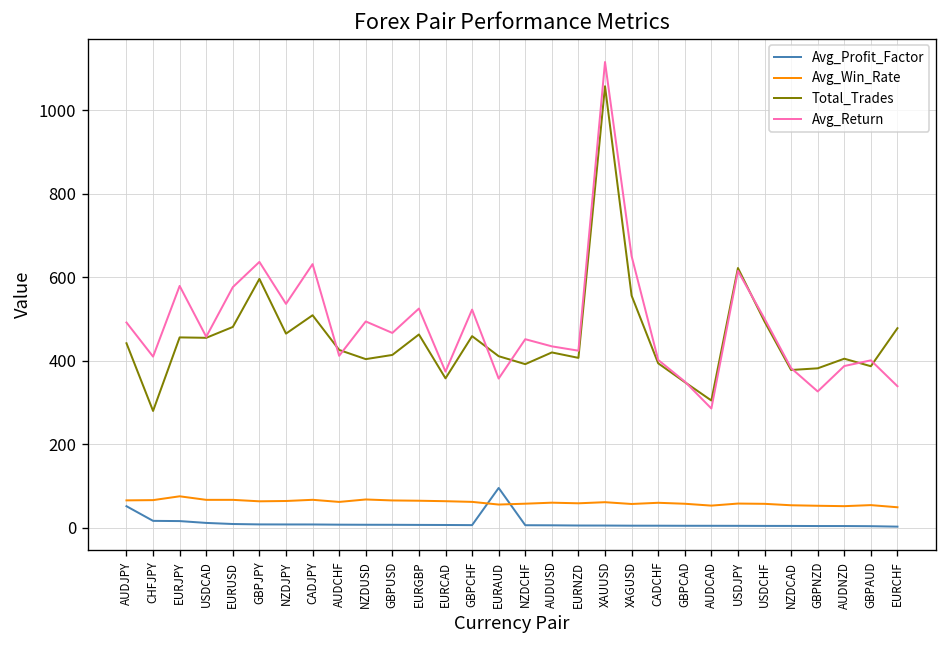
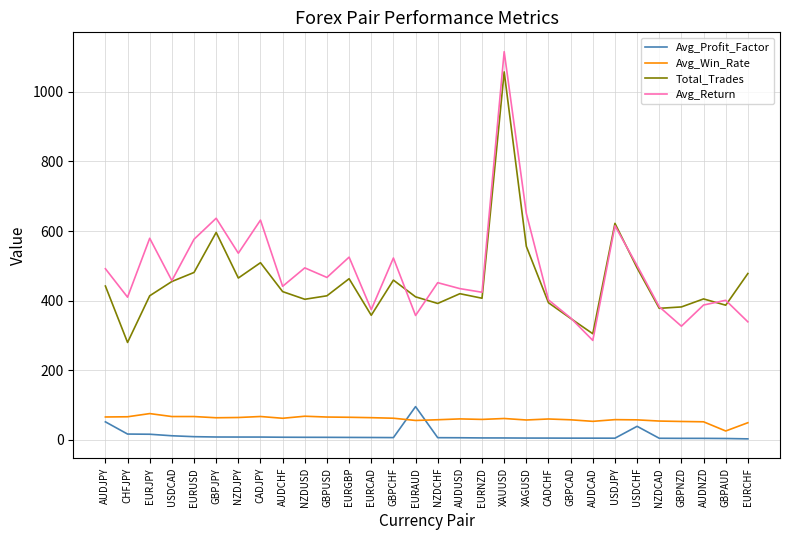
Total_Trades, EURJPY: 460 -> 410
Avg_Return, AUDCHF: 410 -> 440
Avg_Profit_Factor, USDCHF: 0 -> 40
Avg_Win_Rate, GBPAUD: 50 -> 30
